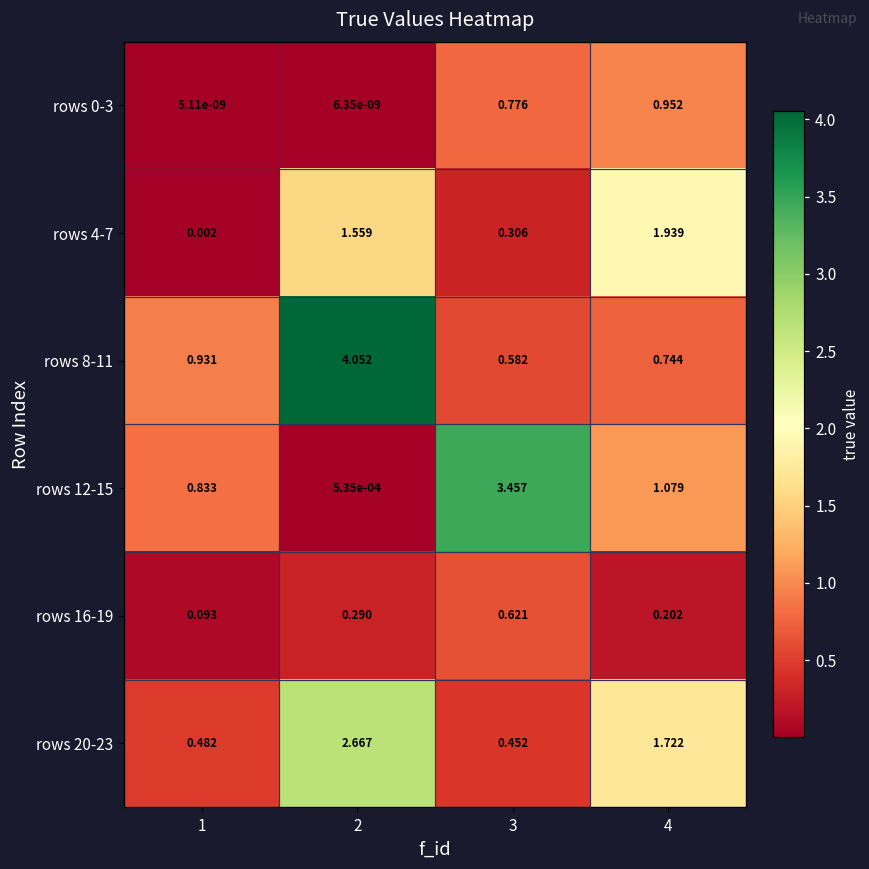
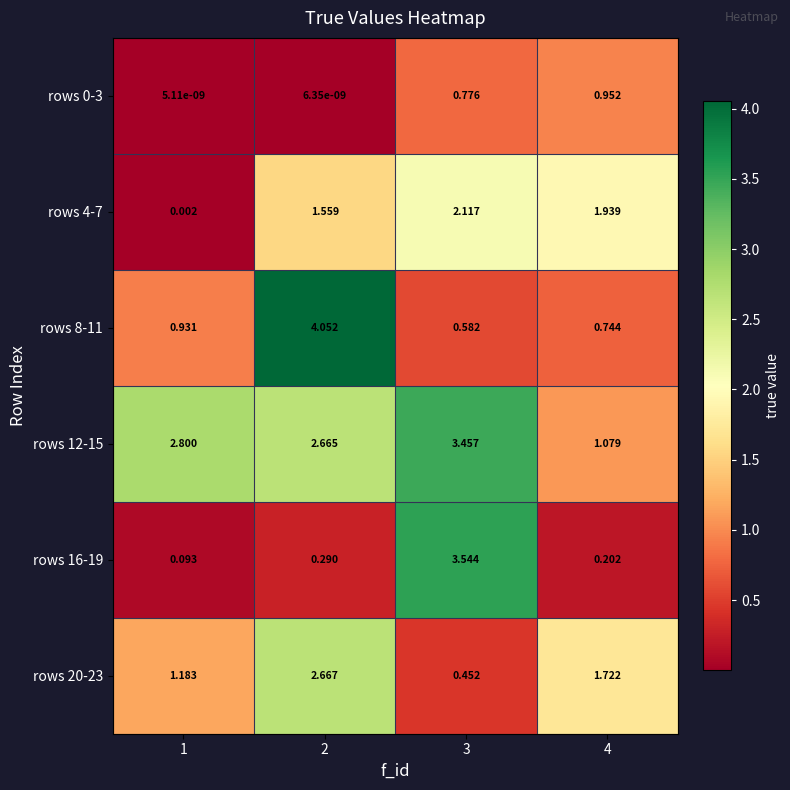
rows 4-7, 3: 0.306 -> 2.117
rows 12-15, 1: 0.833 -> 2.800
rows 12-15, 2: 5.35e-04 -> 2.665
rows 16-19, 3: 0.621 -> 3.544
rows 20-23, 1: 0.482 -> 1.183
